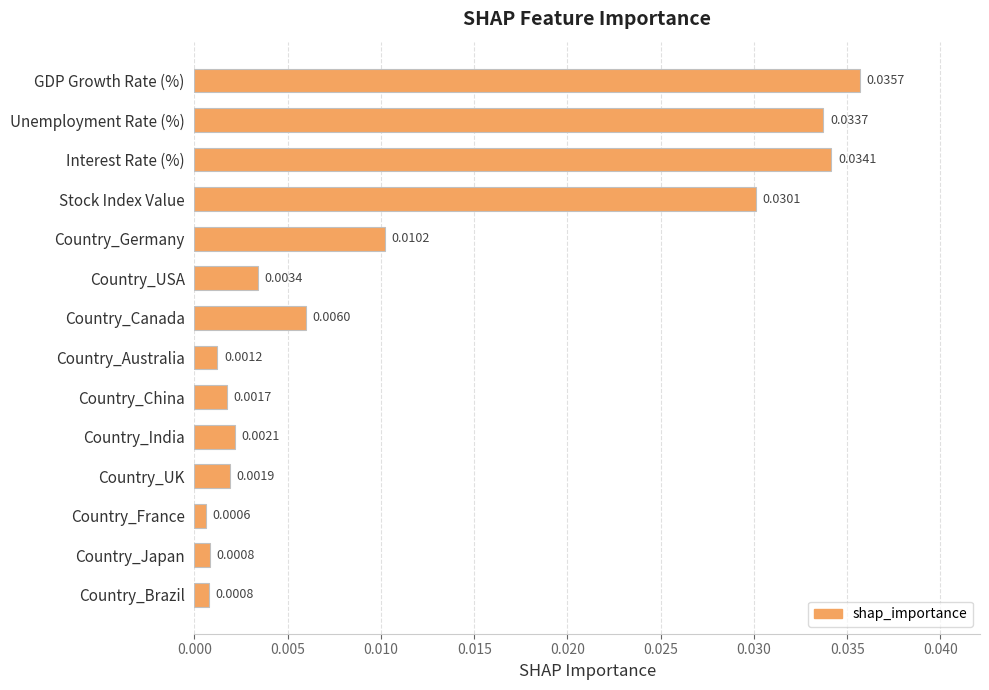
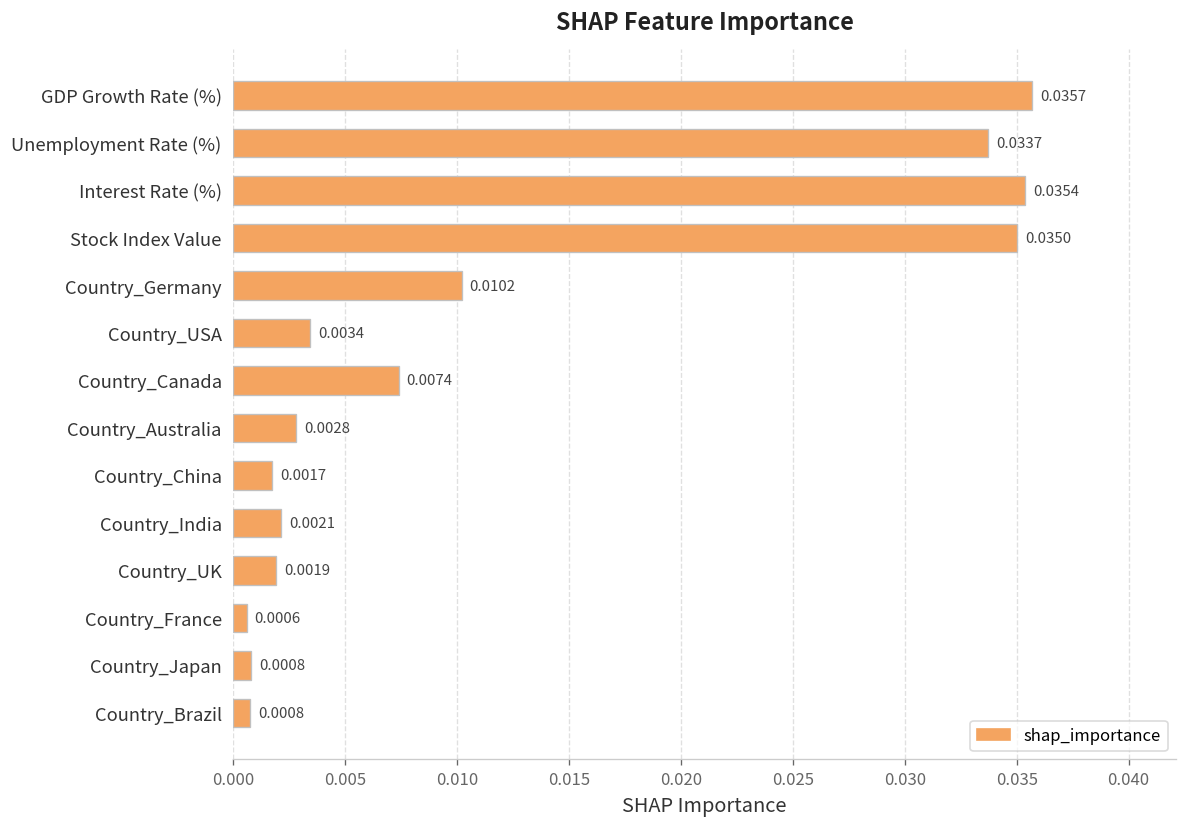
Interest Rate (%): 0.0341 -> 0.0354
Stock Index Value: 0.0301 -> 0.0350
Country_Canada: 0.0060 -> 0.0074
Country_Australia: 0.0012 -> 0.0028
